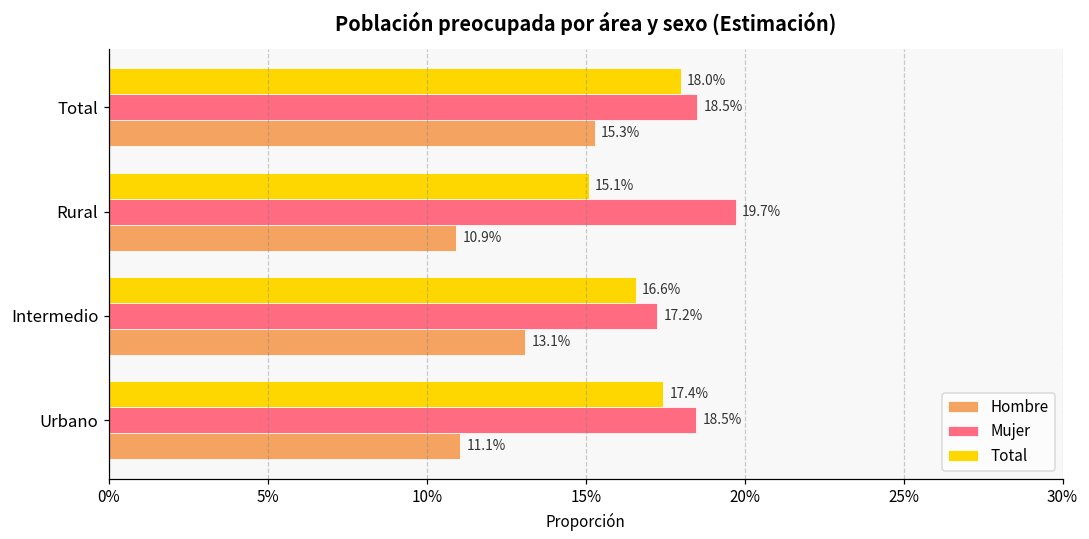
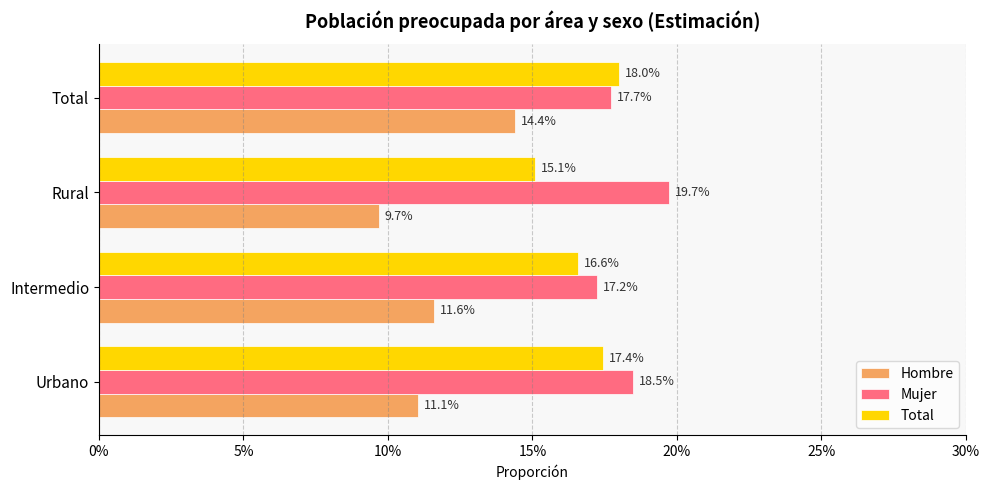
Mujer, Total: 18.5% -> 17.7%
Hombre, Total: 15.3% -> 14.4%
Hombre, Rural: 10.9% -> 9.7%
Hombre, Intermedio: 13.1% -> 11.6%
